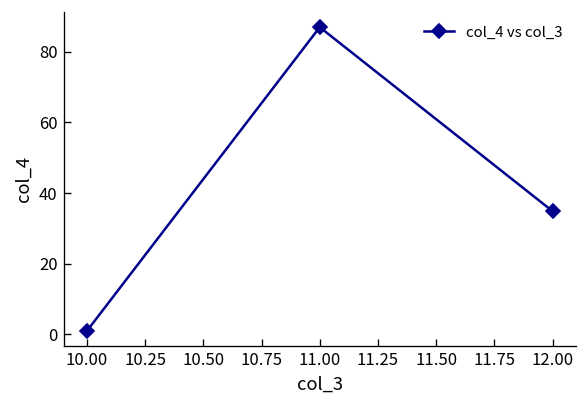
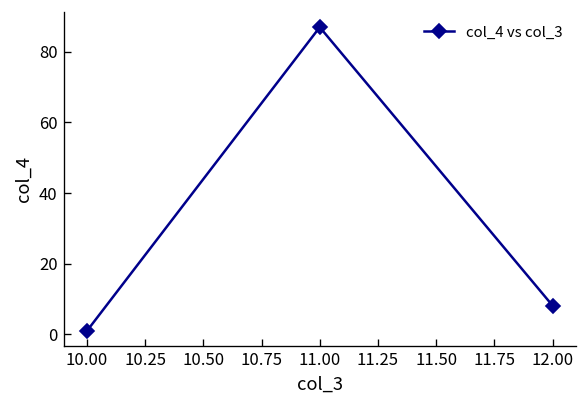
12.00: 35 -> 8
